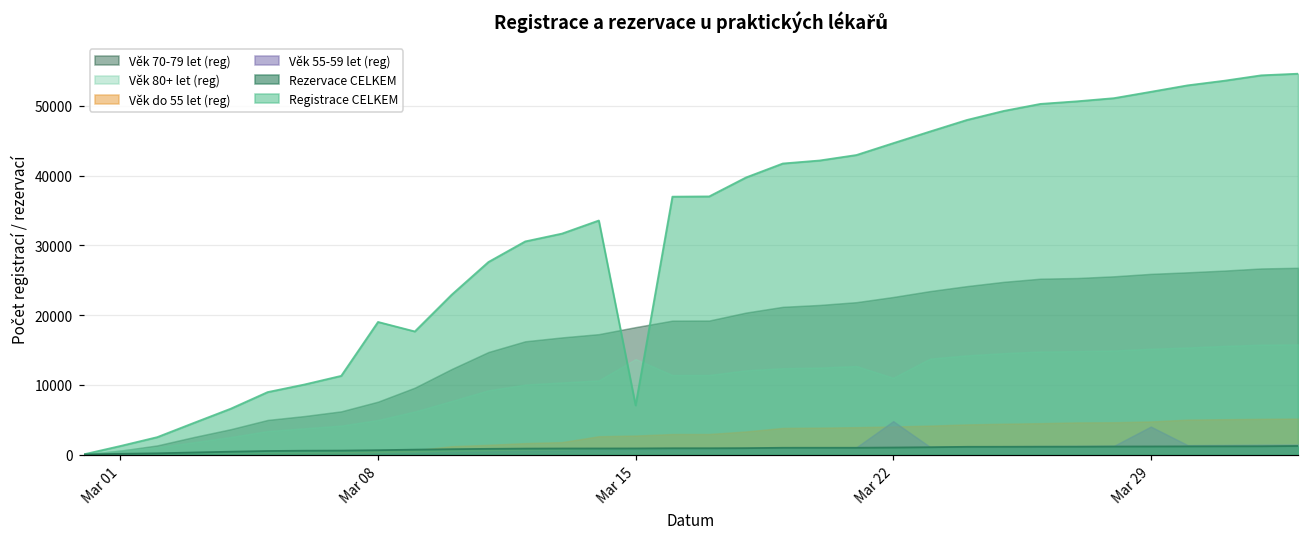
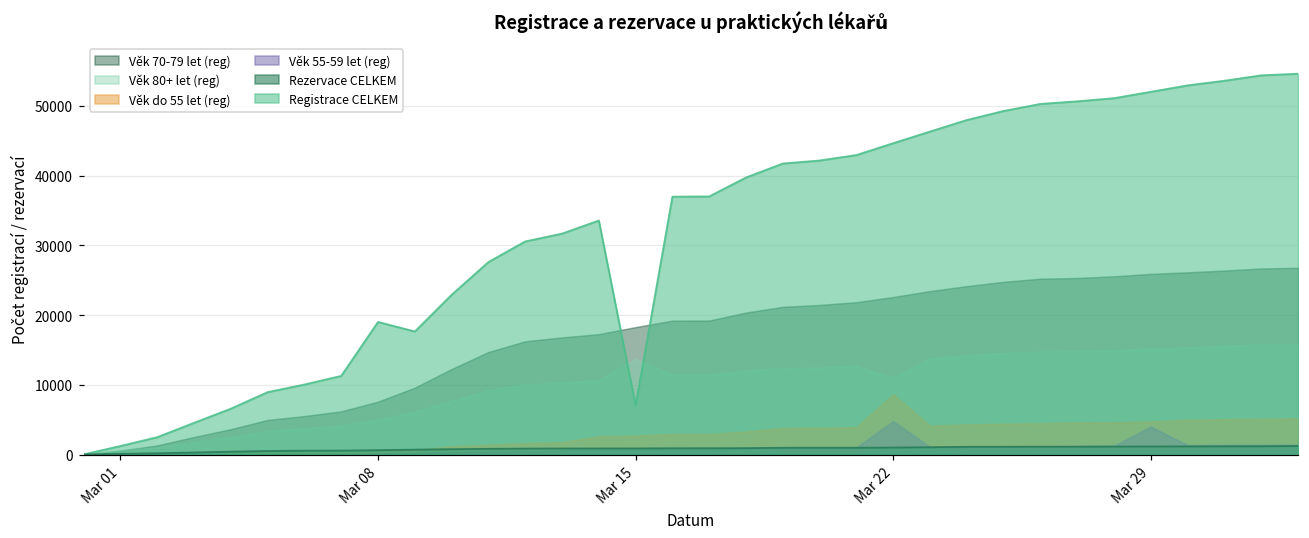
Věk do 55 let (reg), Mar 22: 4000 -> 9000
